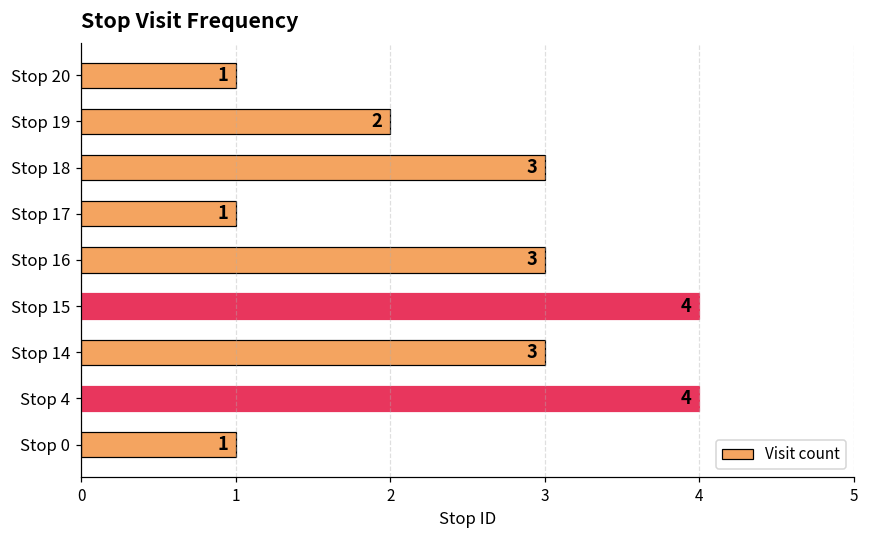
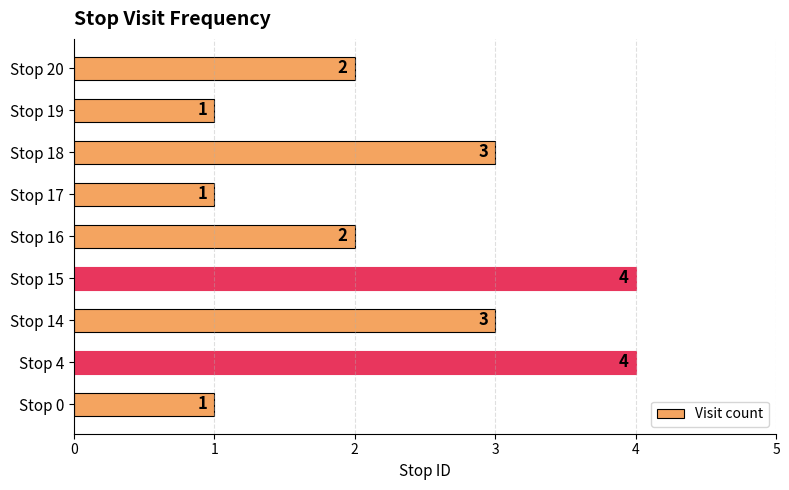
Stop 20: 1 -> 2
Stop 19: 2 -> 1
Stop 16: 3 -> 2
